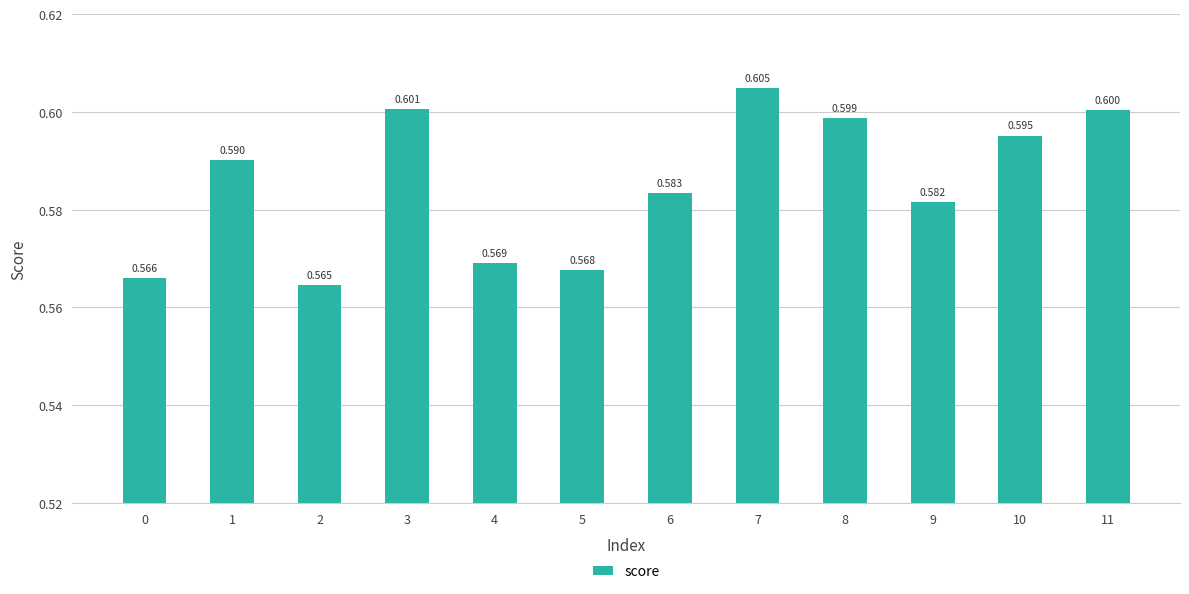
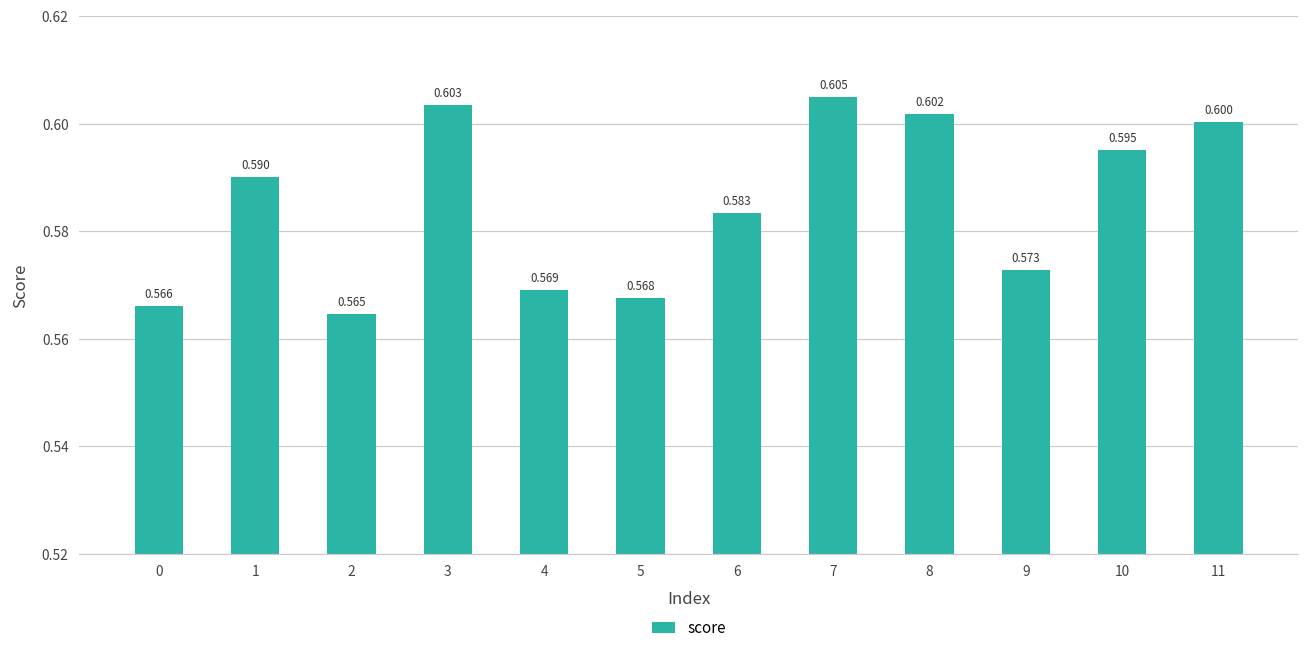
3: 0.601 -> 0.603
8: 0.599 -> 0.602
9: 0.582 -> 0.573
